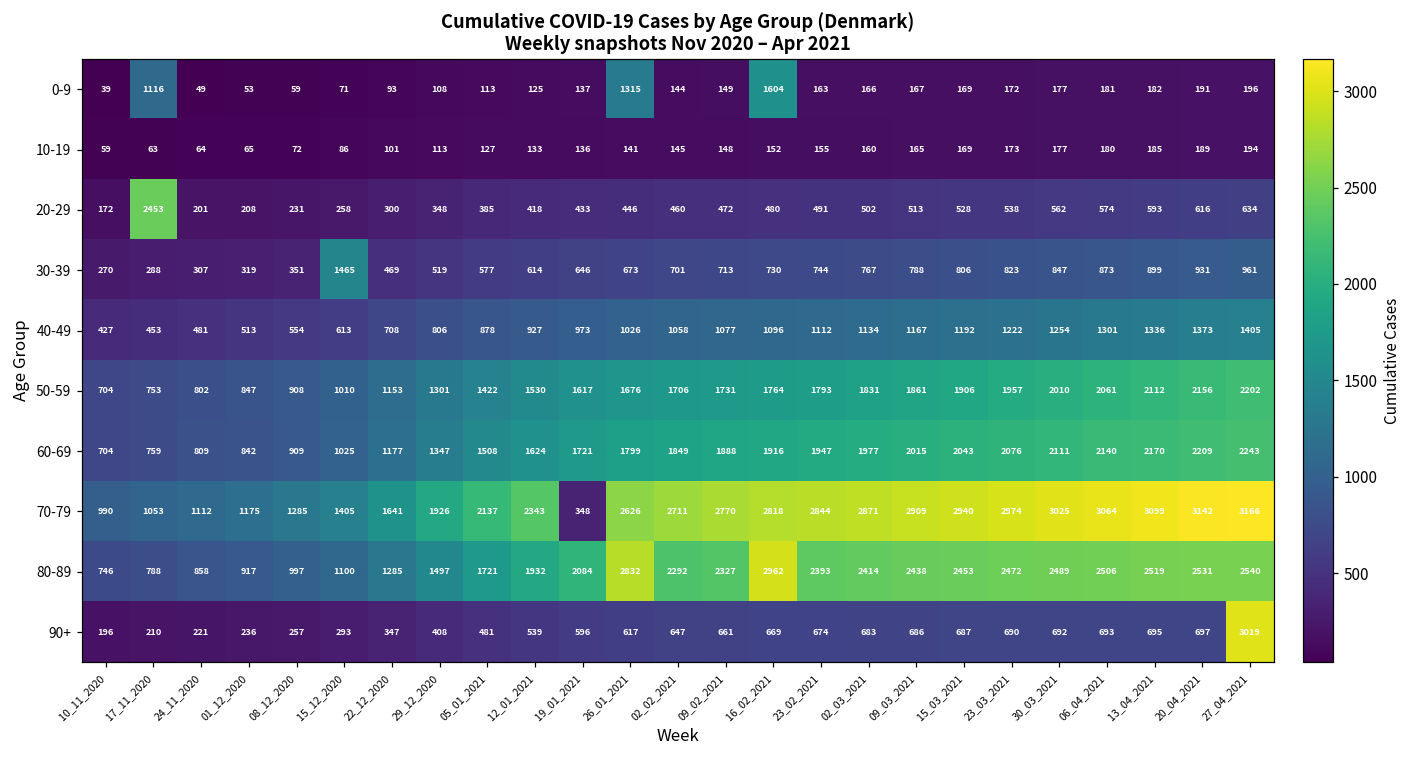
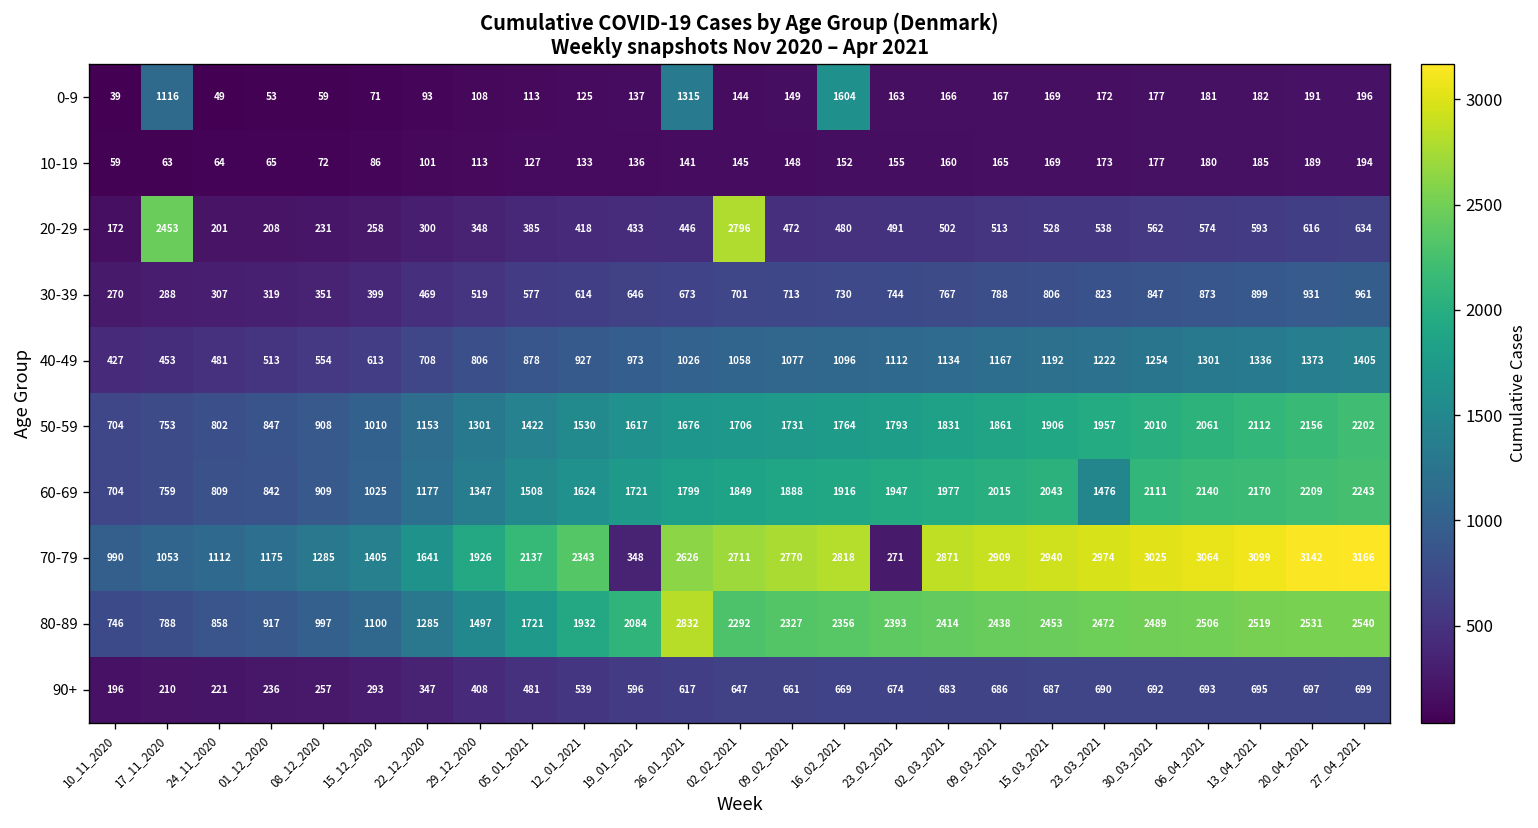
20-29, 02_02_2021: 460 -> 2796
30-39, 15_12_2020: 1465 -> 399
60-69, 23_03_2021: 2076 -> 1476
70-79, 23_02_2021: 2844 -> 271
80-89, 16_02_2021: 2962 -> 2356
90+, 27_04_2021: 3019 -> 699
